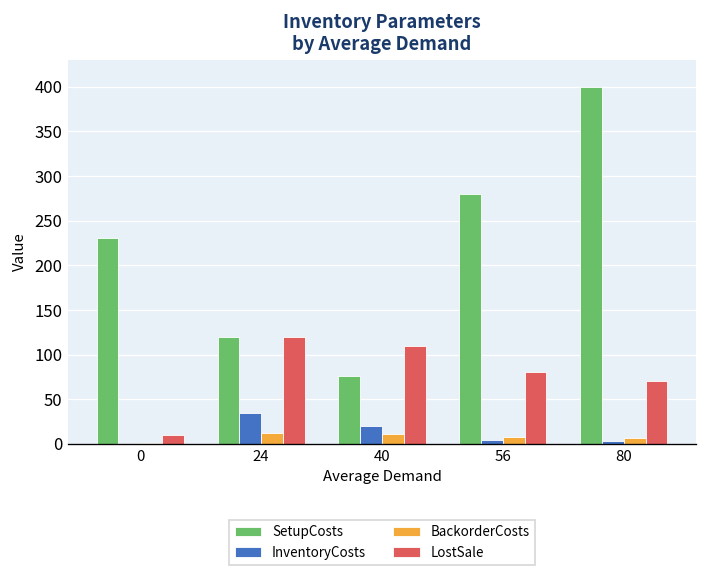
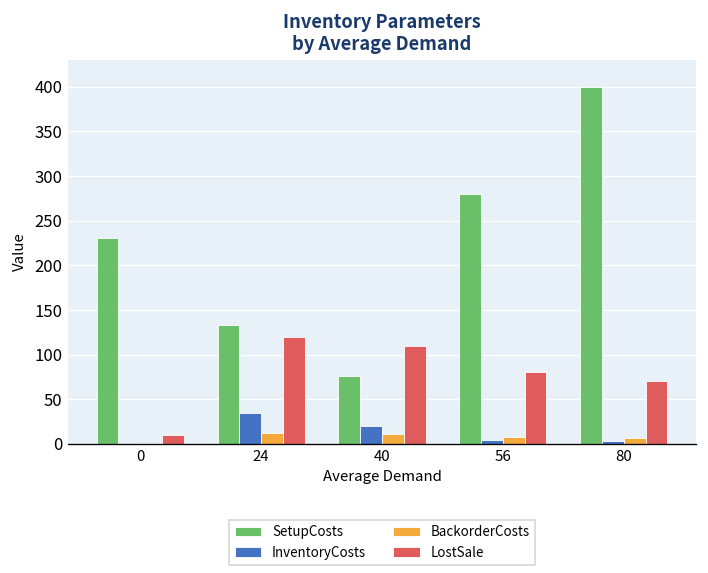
SetupCosts, 24: 120 -> 130
